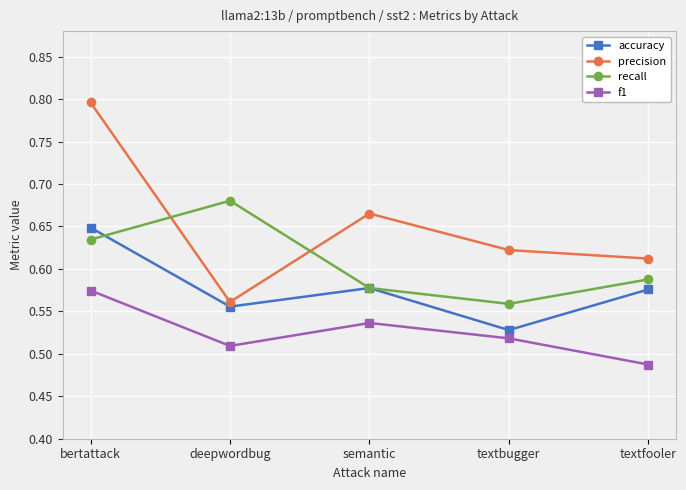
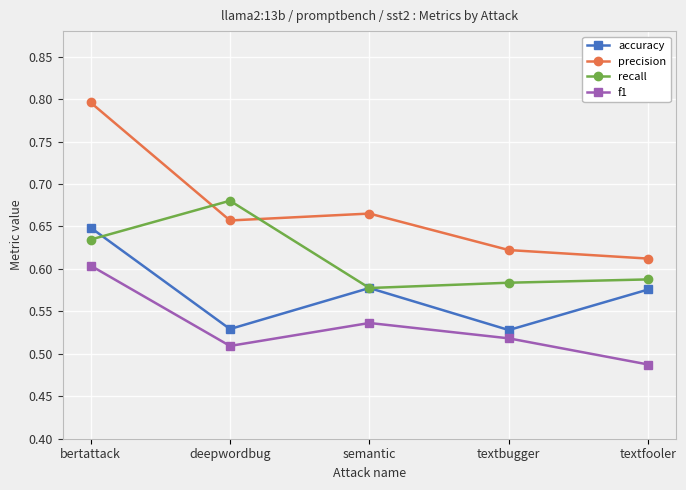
f1, bertattack: 0.57 -> 0.60
accuracy, deepwordbug: 0.56 -> 0.53
precision, deepwordbug: 0.56 -> 0.66
recall, textbugger: 0.56 -> 0.58
